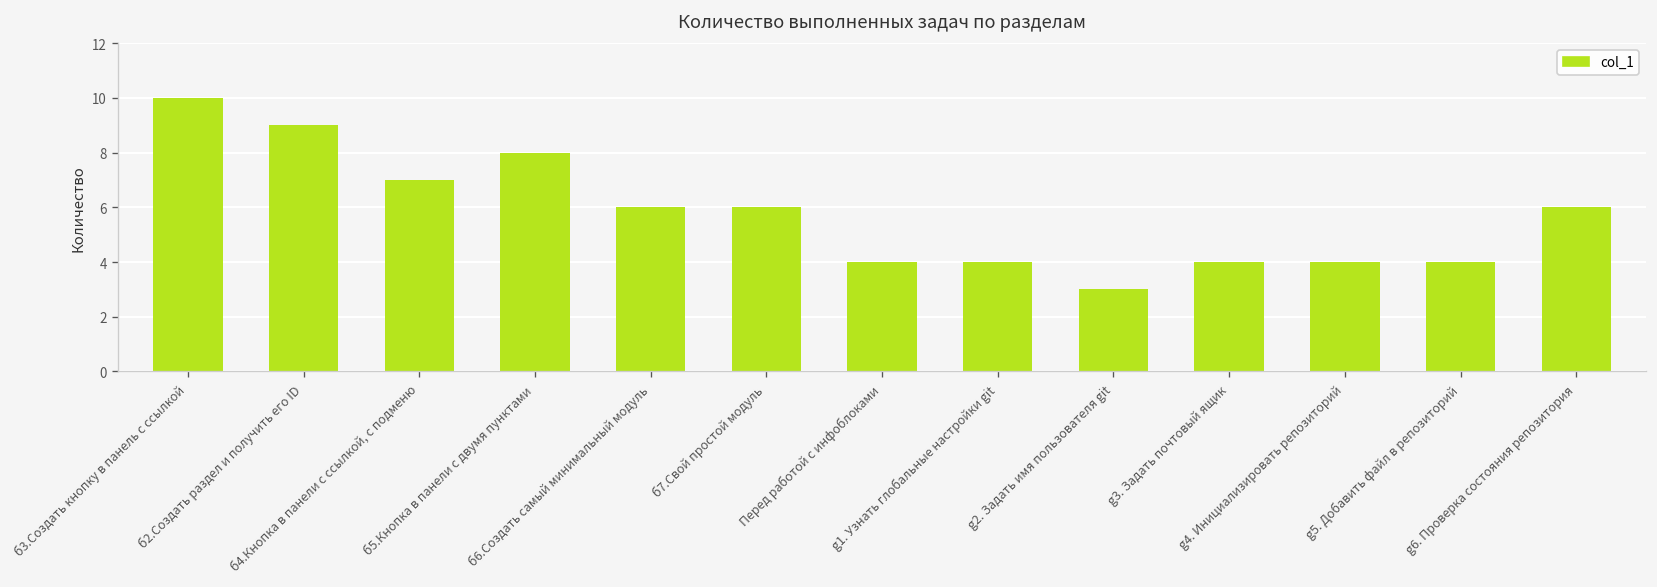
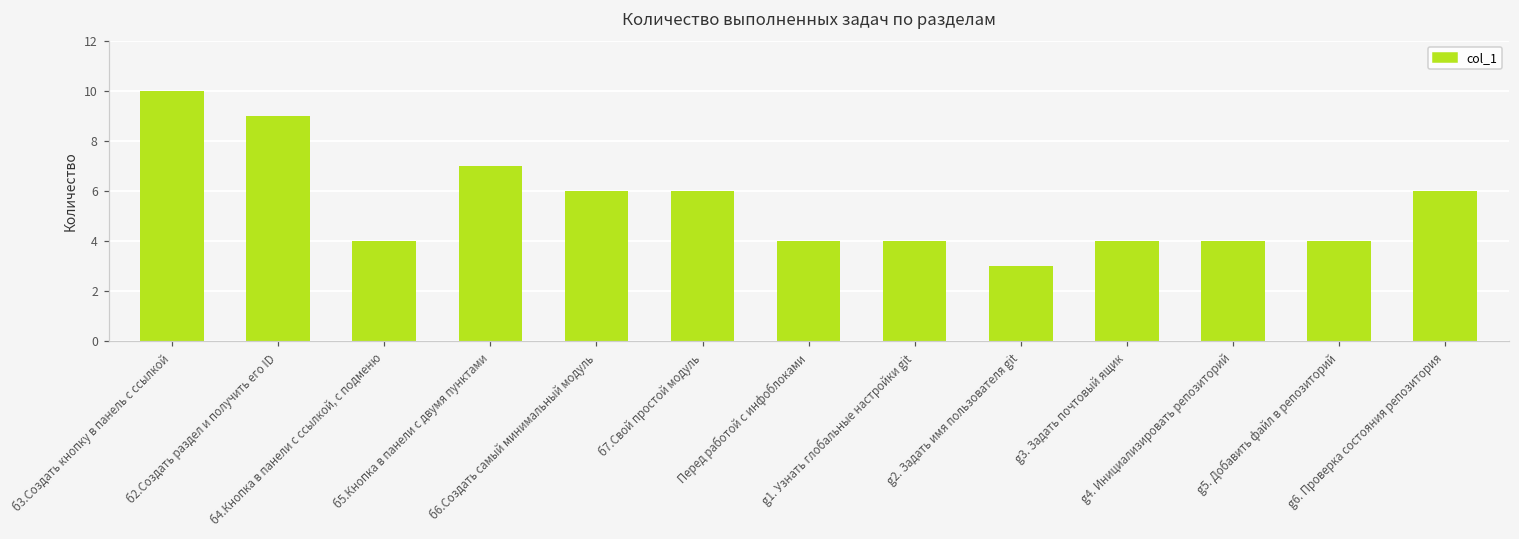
б4.Кнопка в панели с ссылкой, с подменю: 7 -> 4
б5.Кнопка в панели с двумя пунктами: 8 -> 7
